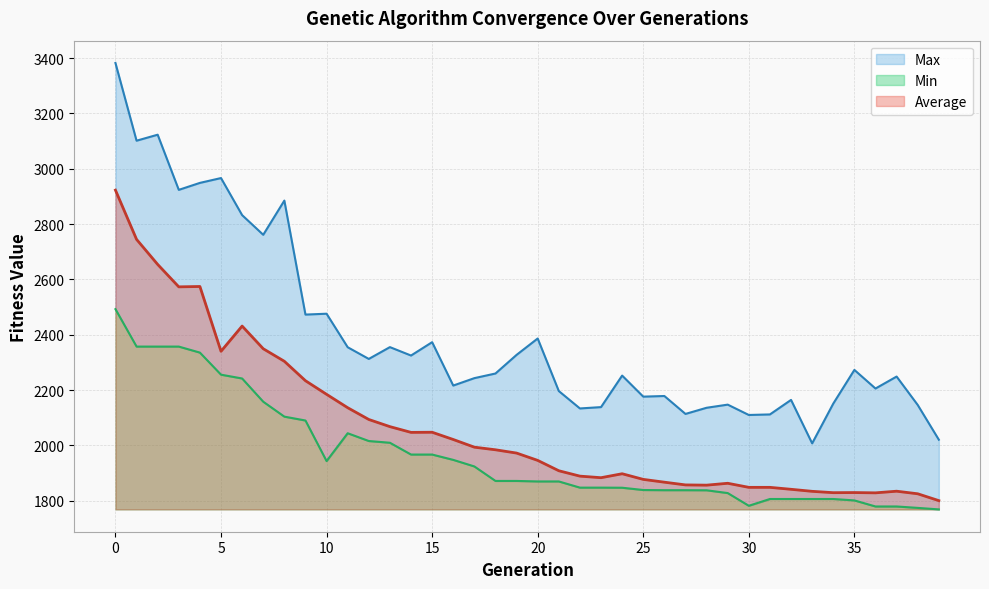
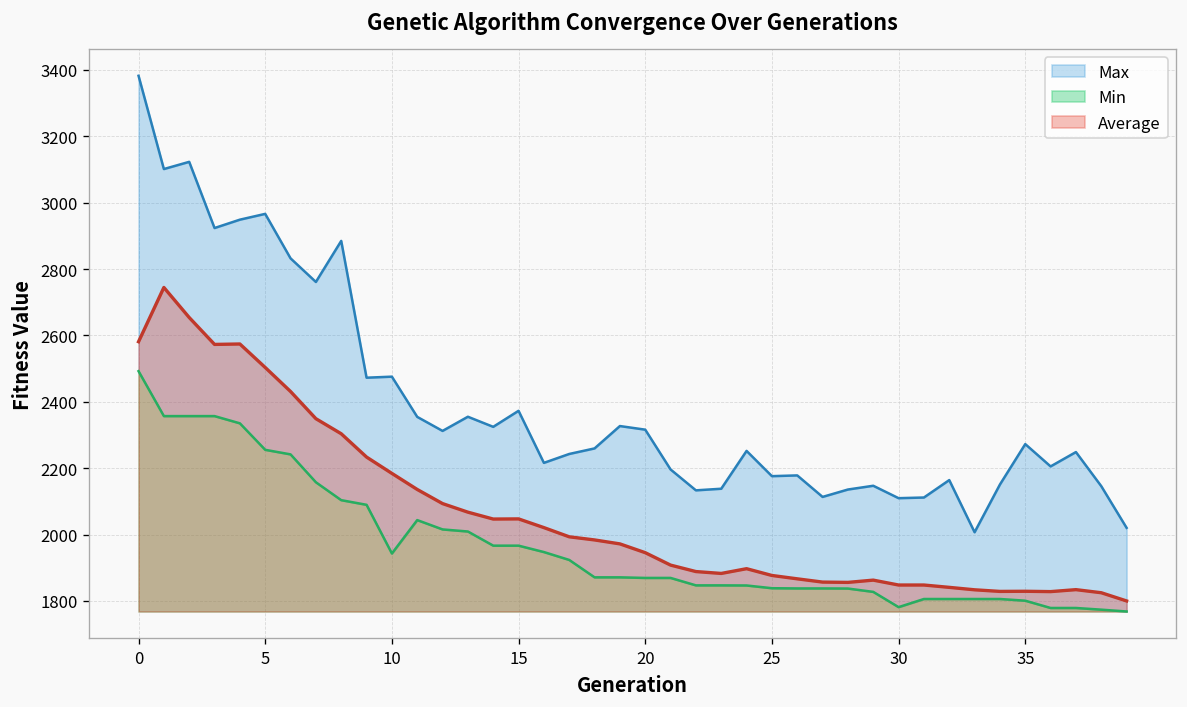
Average, 0: 2920 -> 2580
Average, 5: 2340 -> 2500
Max, 20: 2390 -> 2320
